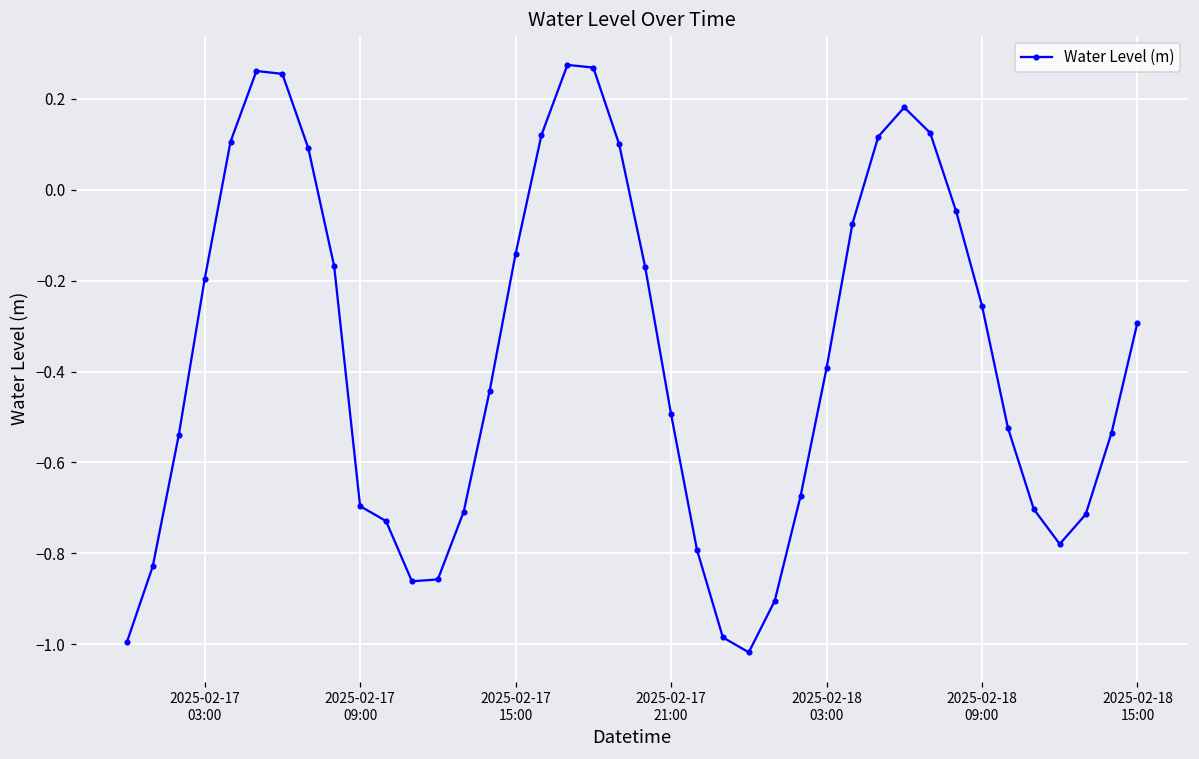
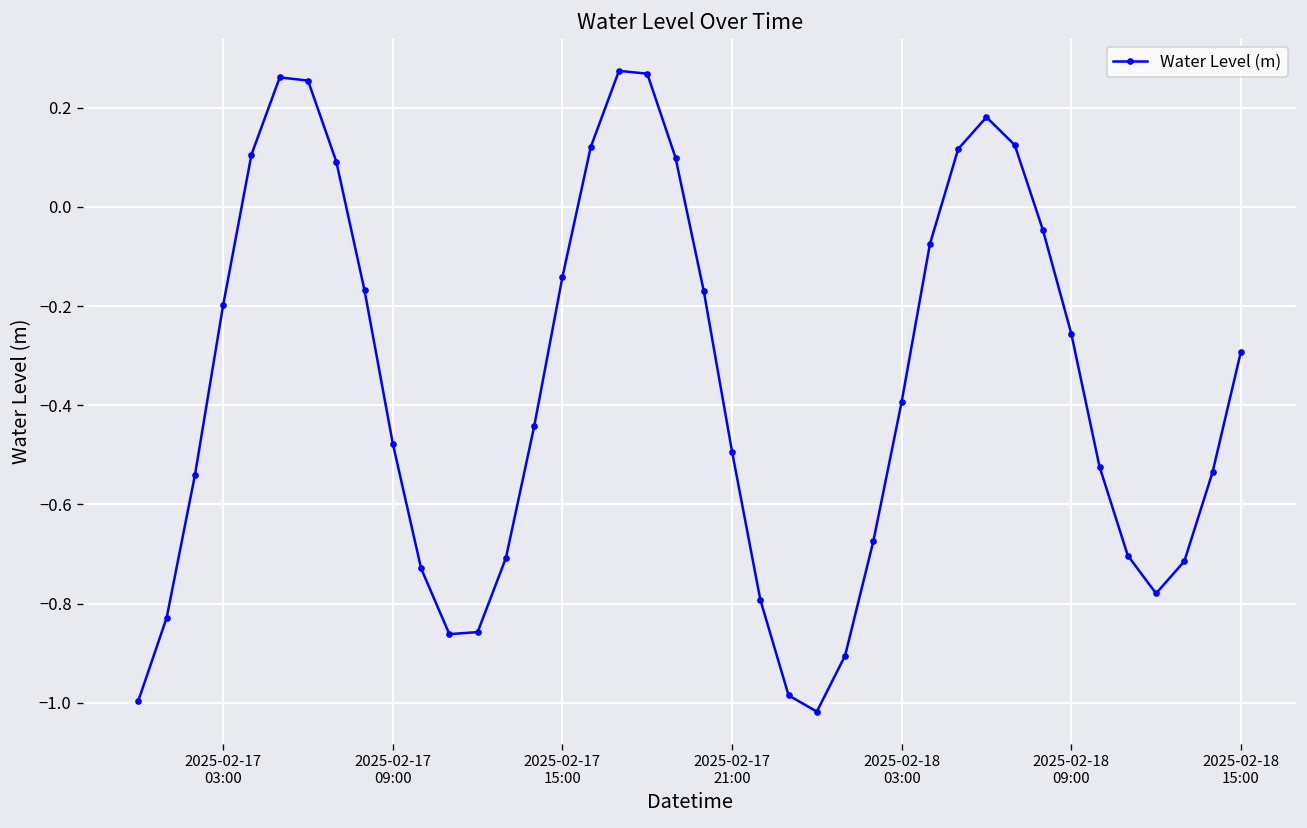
2025-02-17 09:00: -0.70 -> -0.48
